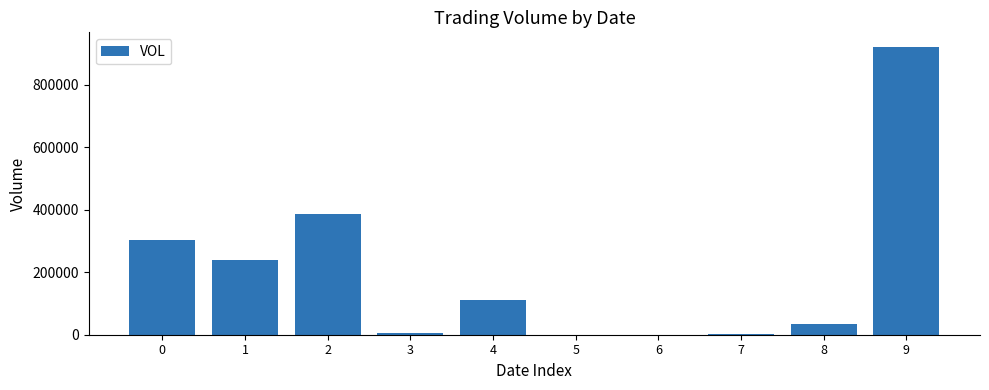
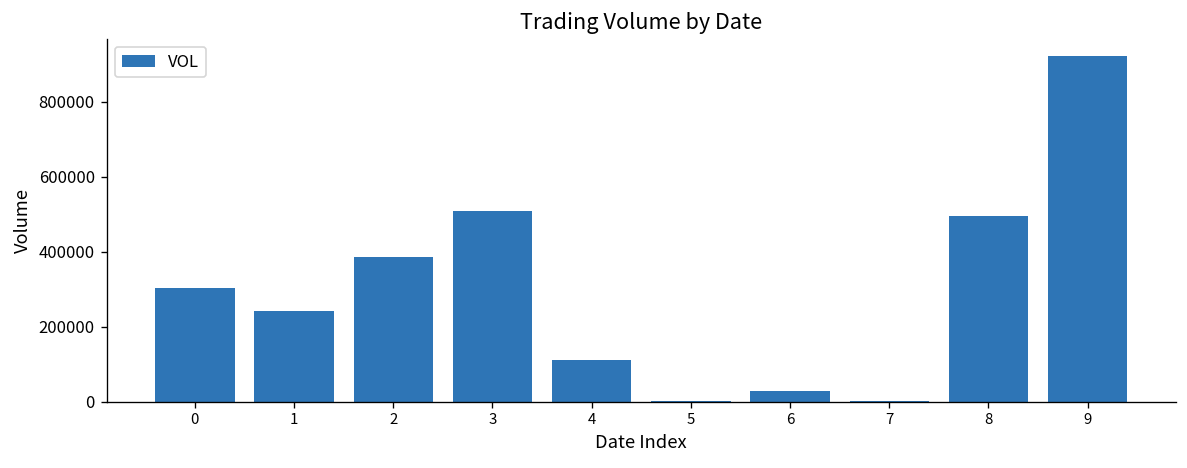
3: 0 -> 510000
6: 0 -> 30000
8: 30000 -> 500000
